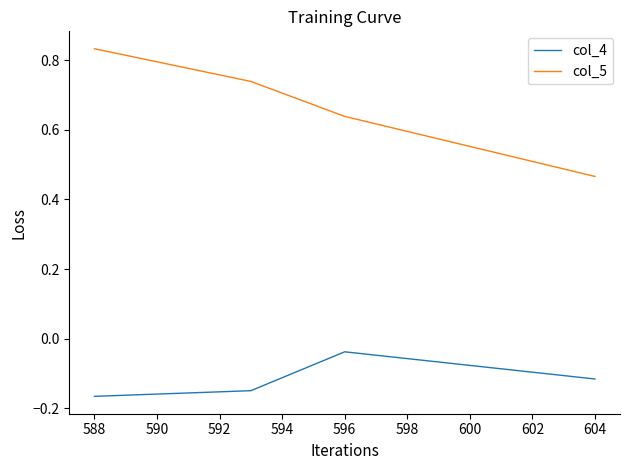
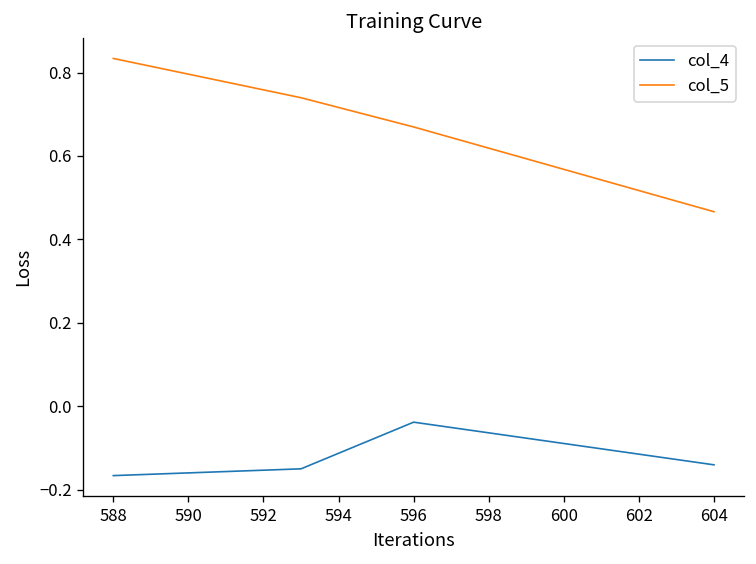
col_5, 596: 0.64 -> 0.67
col_4, 604: -0.12 -> -0.14
